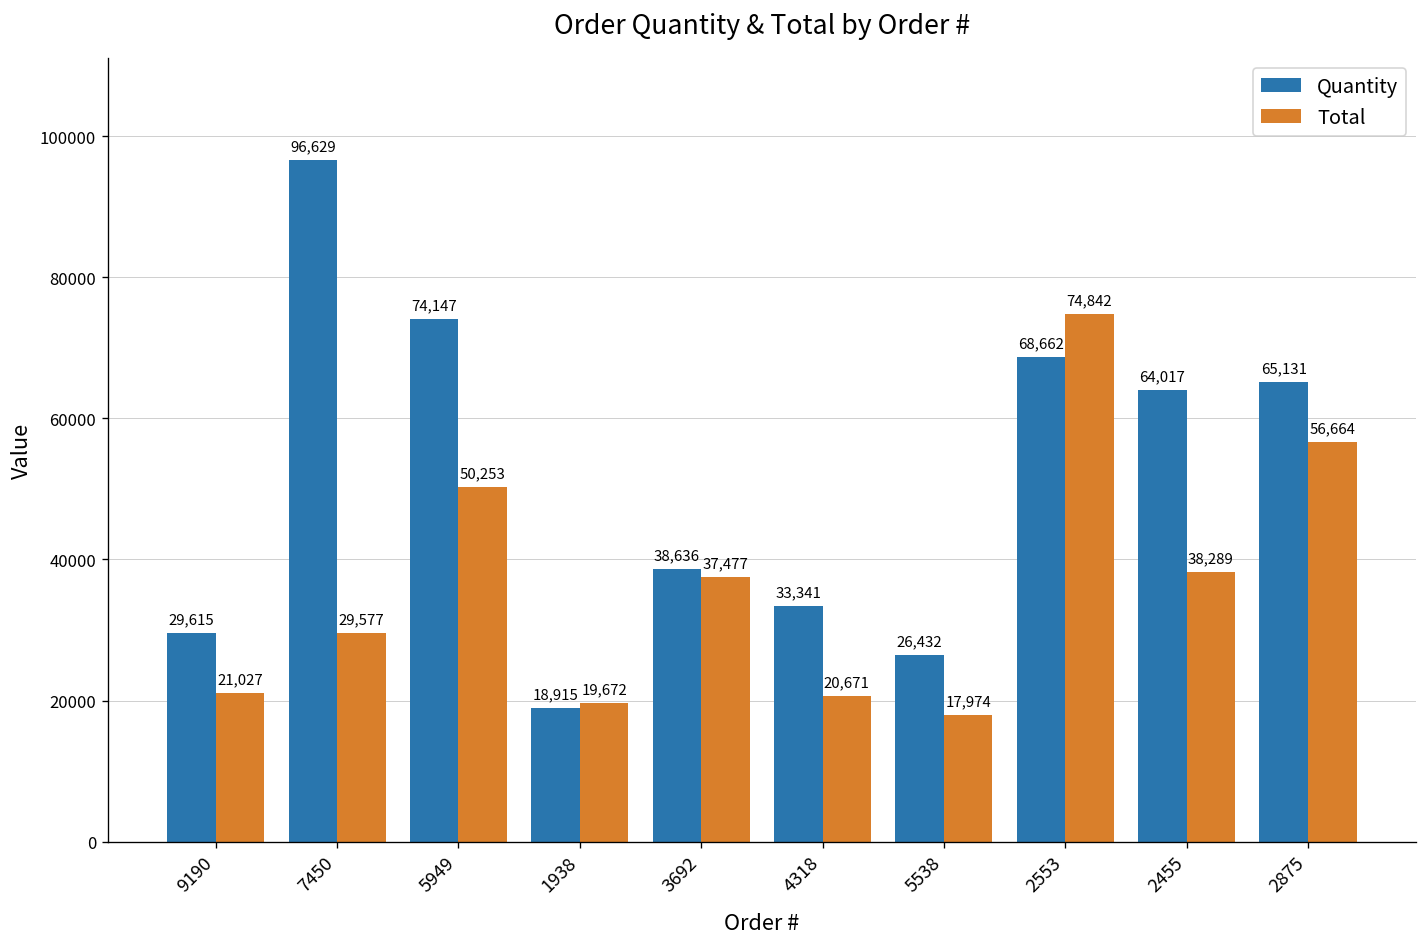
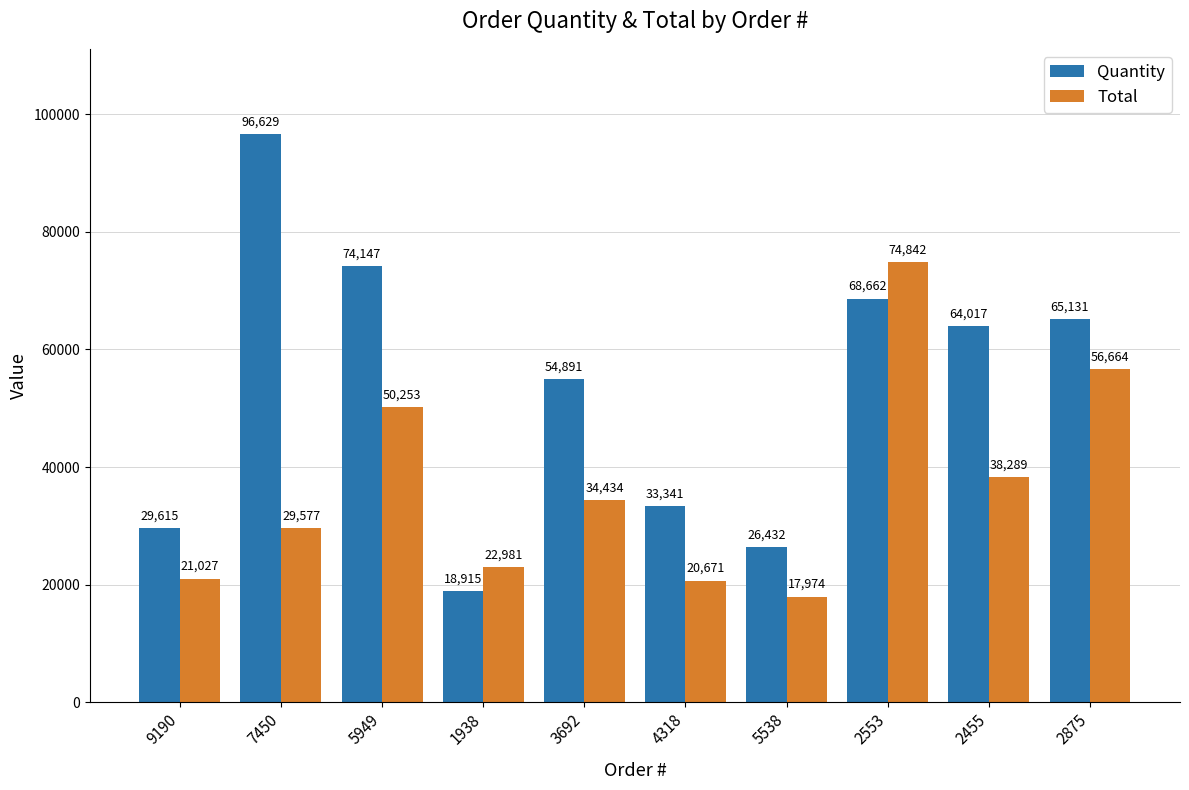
Total, 1938: 19,672 -> 22,981
Quantity, 3692: 38,636 -> 54,891
Total, 3692: 37,477 -> 34,434
